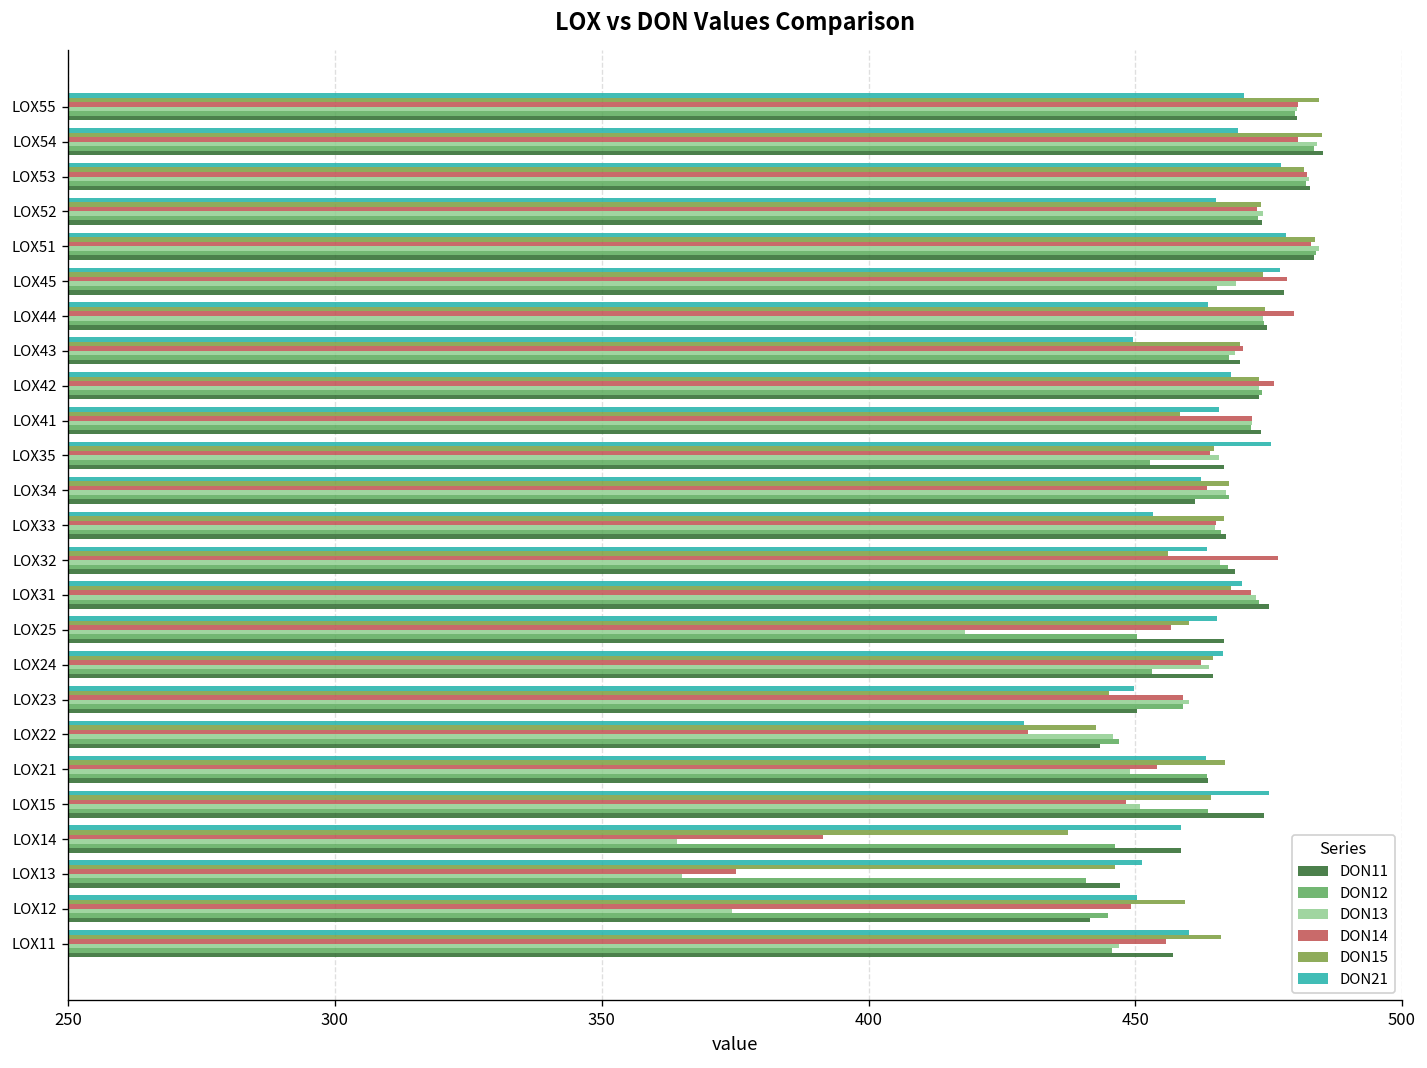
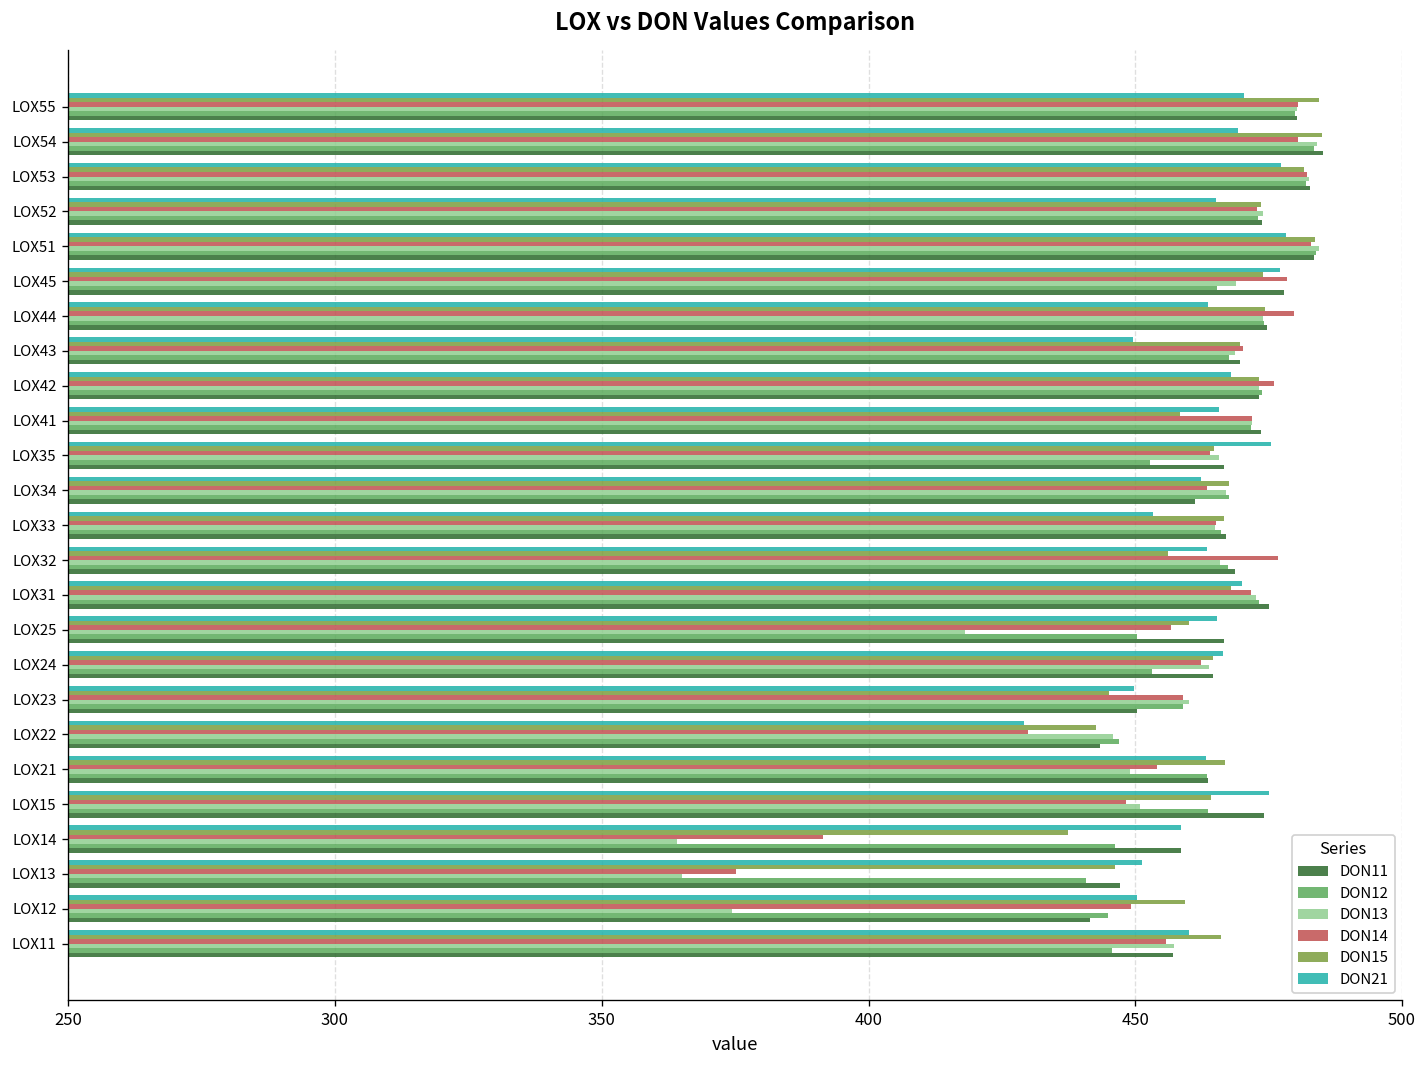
DON13, LOX11: 447 -> 457
